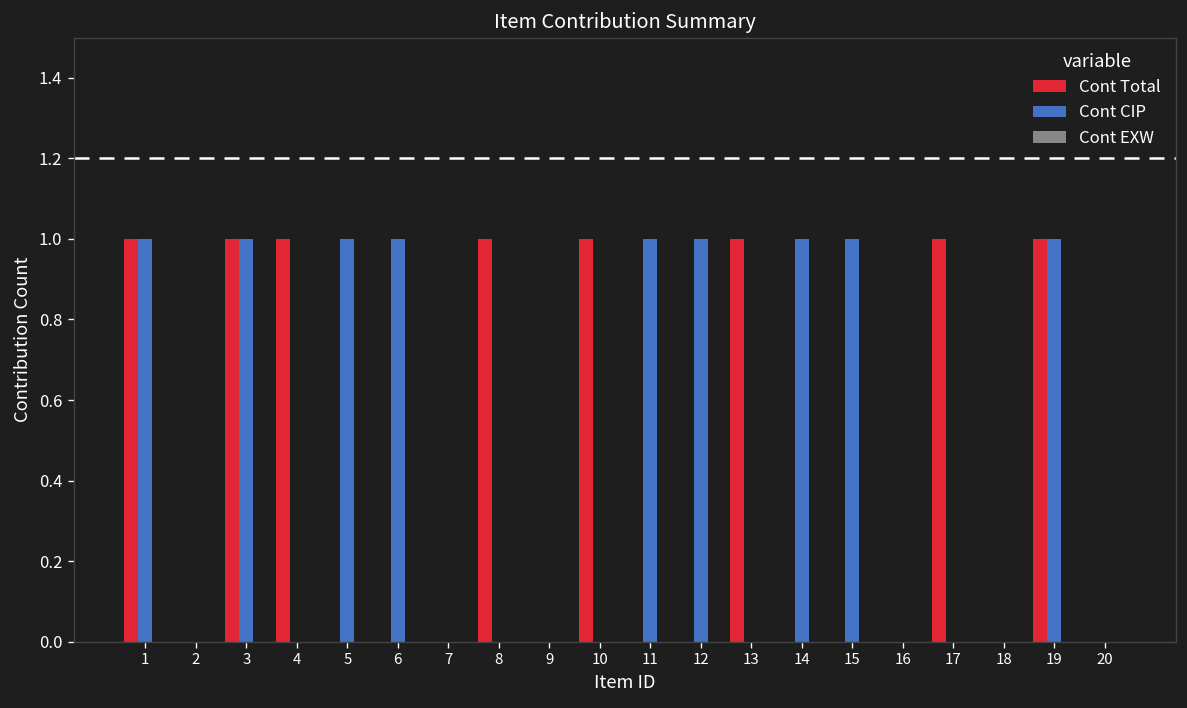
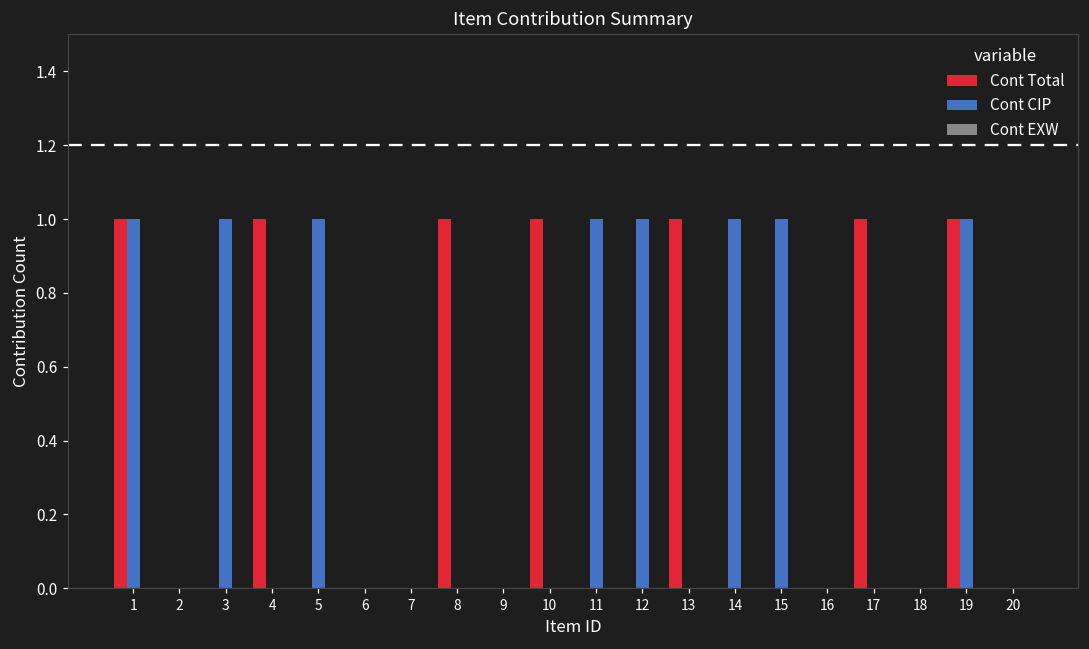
Cont Total, 3: 1 -> 0
Cont CIP, 6: 1 -> 0
